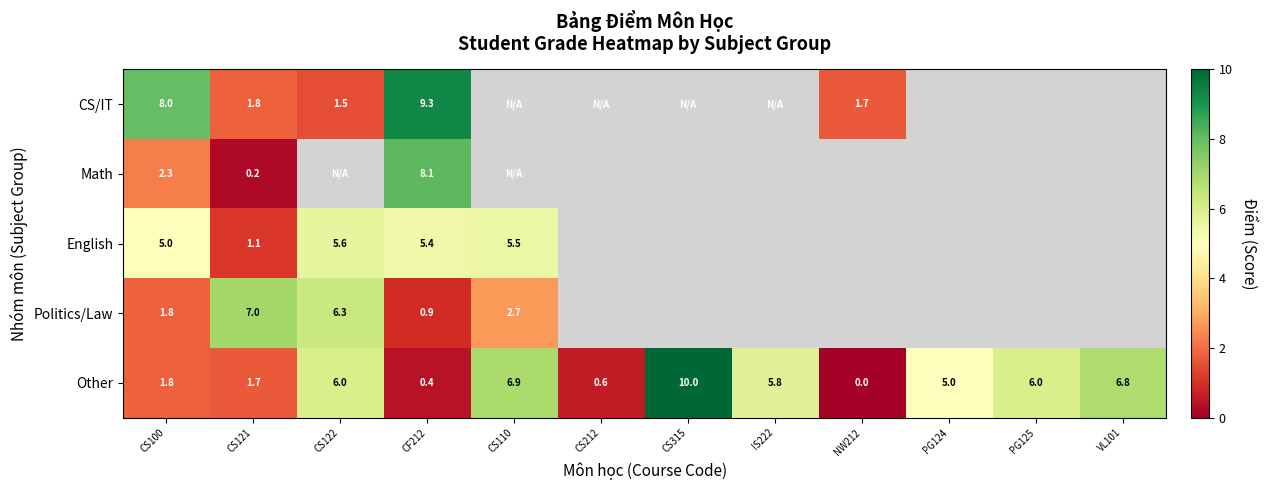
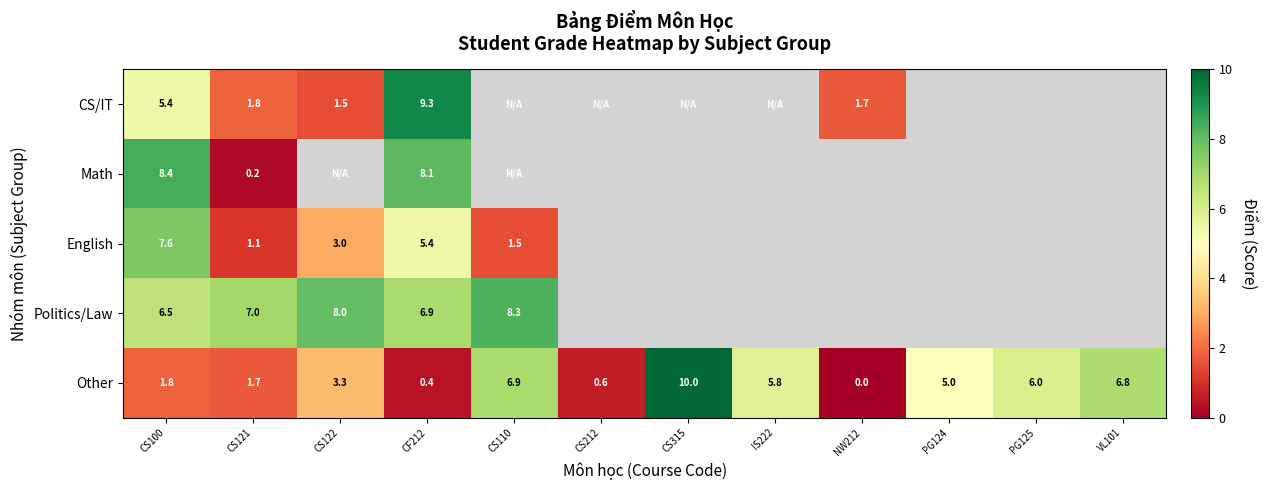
CS/IT, CS100: 8.0 -> 5.4
Math, CS100: 2.3 -> 8.4
English, CS100: 5.0 -> 7.6
English, CS122: 5.6 -> 3.0
English, CS110: 5.5 -> 1.5
Politics/Law, CS100: 1.8 -> 6.5
Politics/Law, CS122: 6.3 -> 8.0
Politics/Law, CF212: 0.9 -> 6.9
Politics/Law, CS110: 2.7 -> 8.3
Other, CS122: 6.0 -> 3.3
